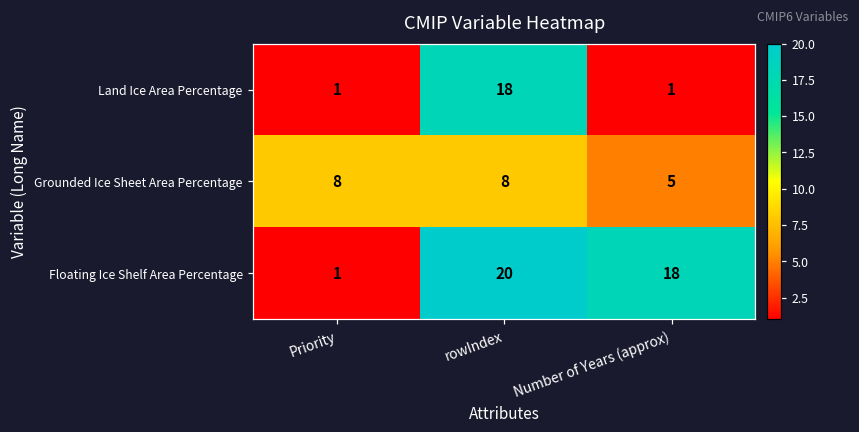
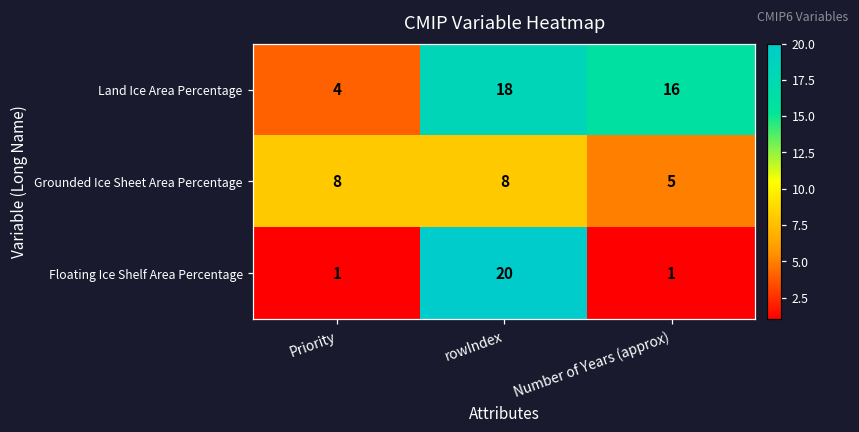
Land Ice Area Percentage, Priority: 1 -> 4
Land Ice Area Percentage, Number of Years (approx): 1 -> 16
Floating Ice Shelf Area Percentage, Number of Years (approx): 18 -> 1
